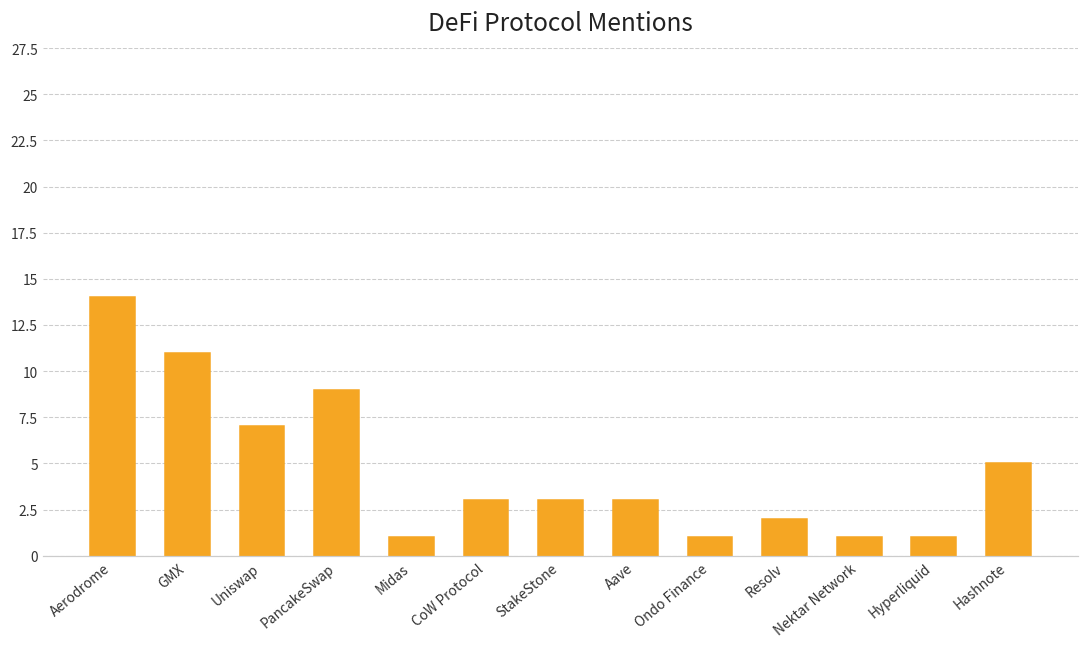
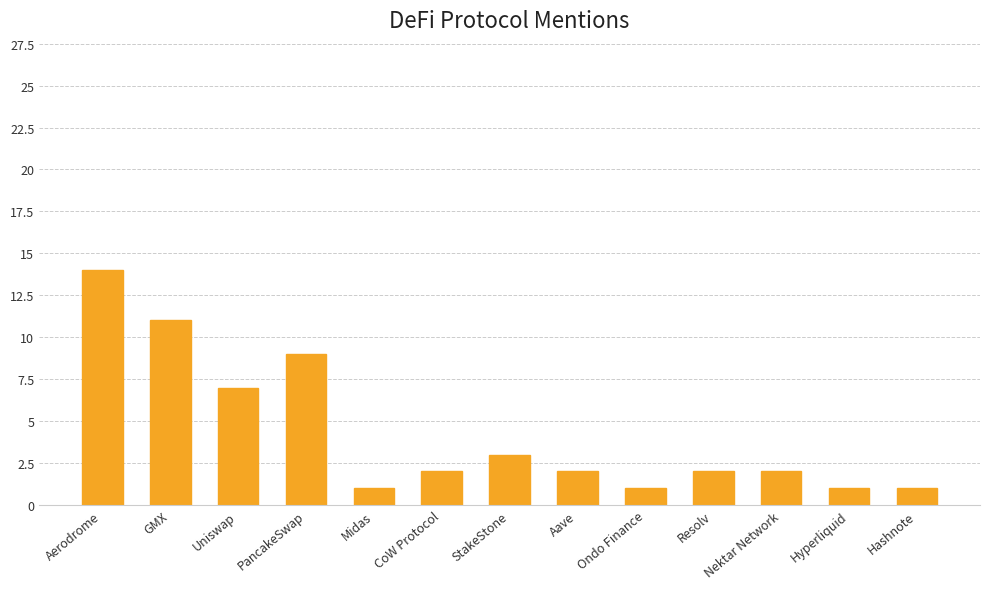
CoW Protocol: 3 -> 2
Aave: 3 -> 2
Nektar Network: 1 -> 2
Hashnote: 5 -> 1
